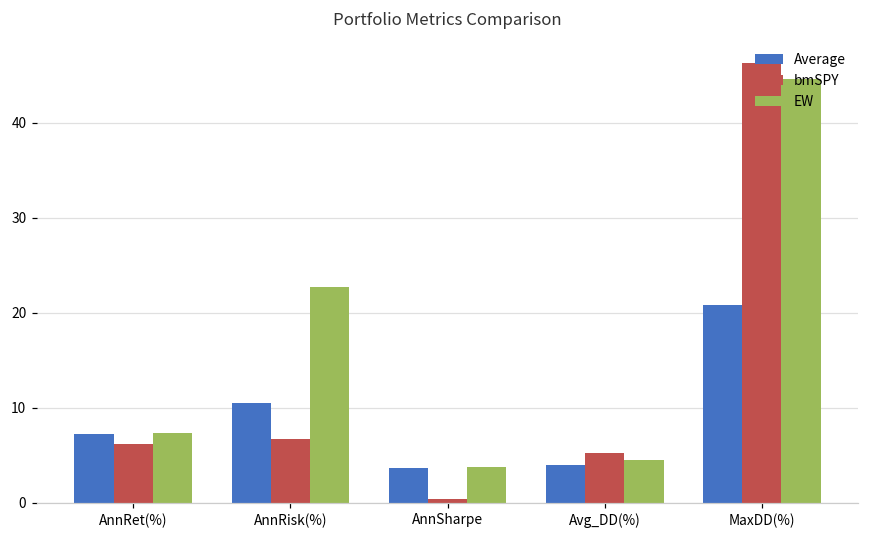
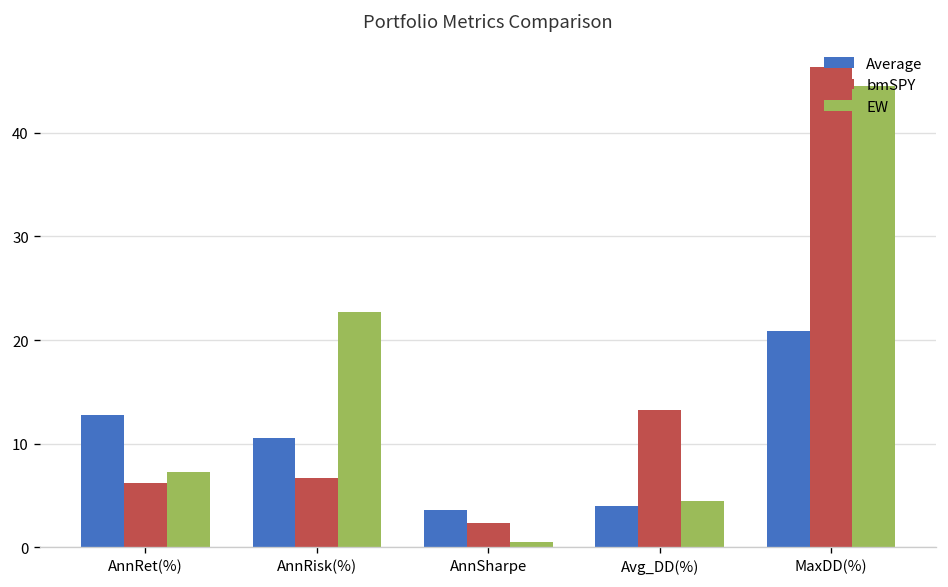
Average, AnnRet(%): 7 -> 13
bmSPY, AnnSharpe: 0 -> 2
EW, AnnSharpe: 4 -> 1
bmSPY, Avg_DD(%): 5 -> 13
